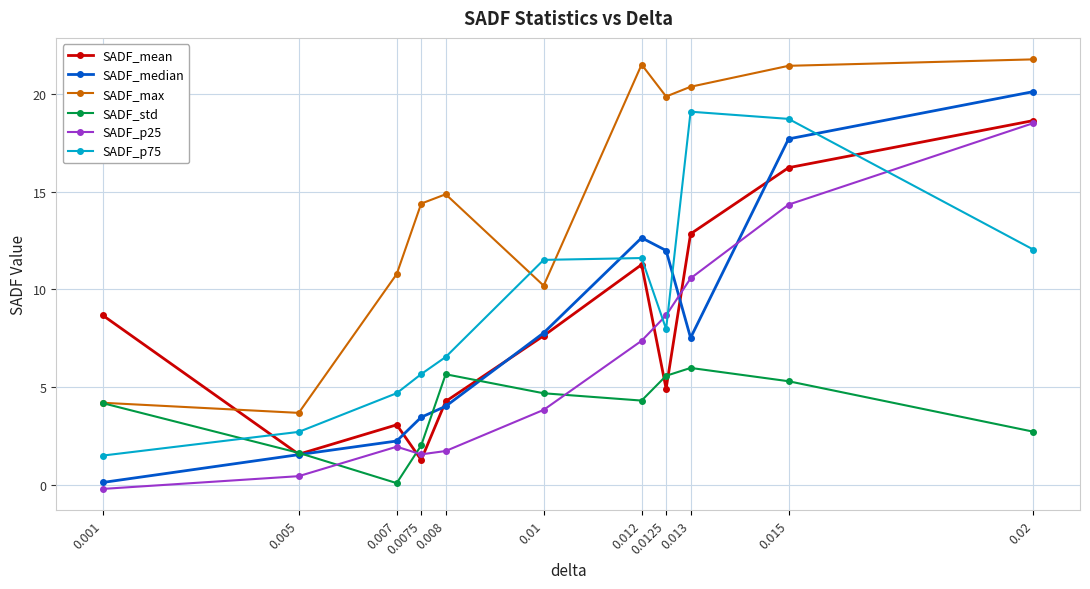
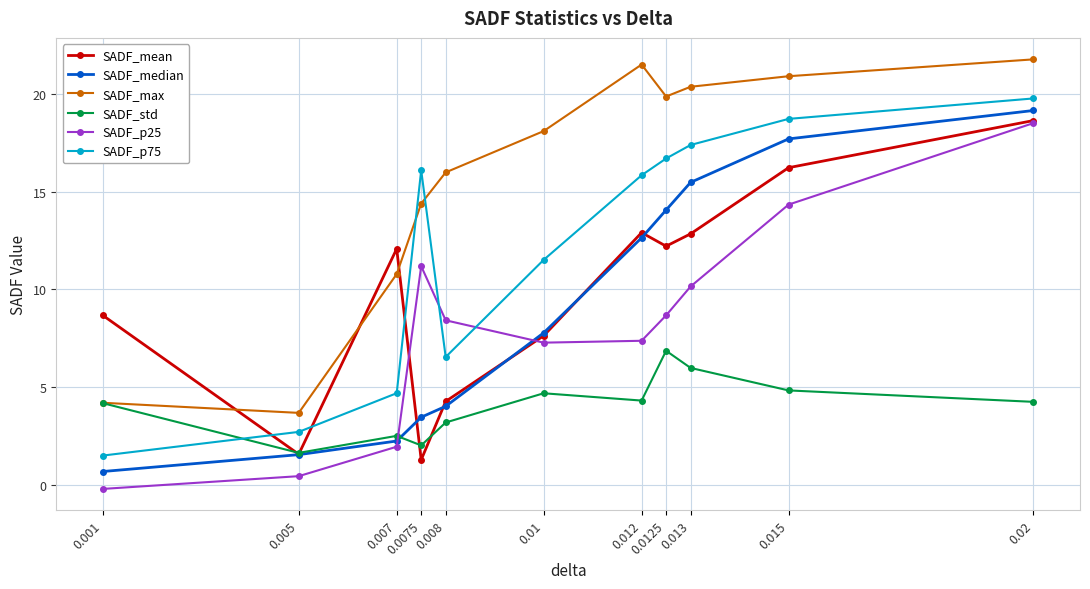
SADF_median, 0.001: 0.1 -> 0.7
SADF_mean, 0.007: 3.1 -> 12.1
SADF_std, 0.007: 0.1 -> 2.5
SADF_p25, 0.0075: 1.6 -> 11.2
SADF_p75, 0.0075: 5.7 -> 16.1
SADF_max, 0.008: 14.9 -> 16.0
SADF_std, 0.008: 5.7 -> 3.2
SADF_p25, 0.008: 1.7 -> 8.4
SADF_max, 0.01: 10.2 -> 18.1
SADF_p25, 0.01: 3.8 -> 7.3
SADF_mean, 0.012: 11.3 -> 12.9
SADF_p75, 0.012: 11.6 -> 15.8
SADF_mean, 0.0125: 4.9 -> 12.2
SADF_median, 0.0125: 12.0 -> 14.1
SADF_std, 0.0125: 5.6 -> 6.9
SADF_p75, 0.0125: 8.0 -> 16.7
SADF_median, 0.013: 7.5 -> 15.5
SADF_p25, 0.013: 10.6 -> 10.1
SADF_p75, 0.013: 19.1 -> 17.4
SADF_max, 0.015: 21.4 -> 20.9
SADF_std, 0.015: 5.3 -> 4.8
SADF_median, 0.02: 20.1 -> 19.2
SADF_std, 0.02: 2.7 -> 4.2
SADF_p75, 0.02: 12.0 -> 19.8
